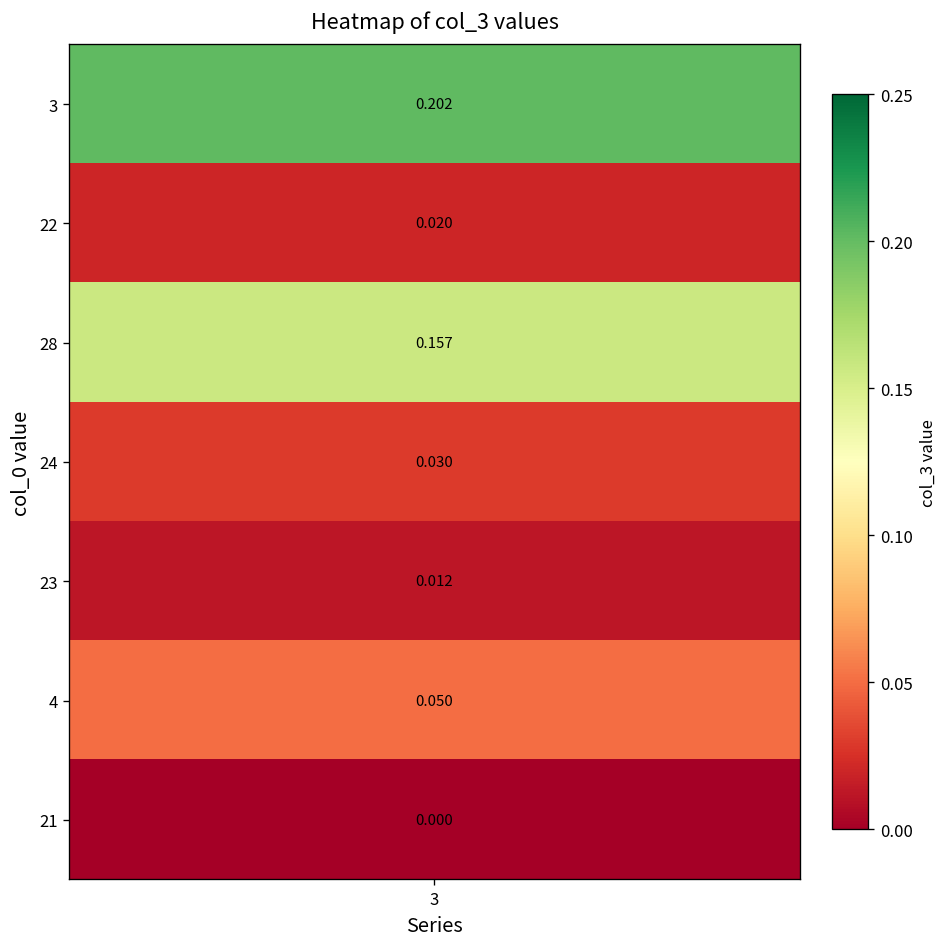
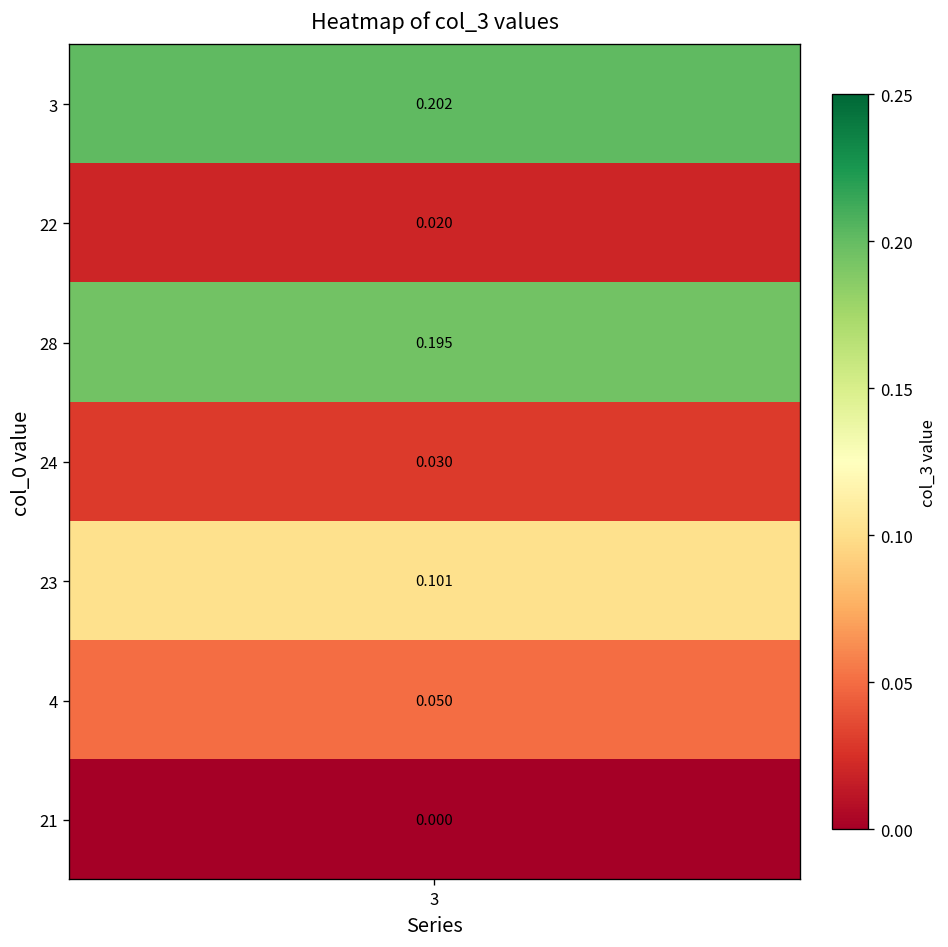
28, 3: 0.157 -> 0.195
23, 3: 0.012 -> 0.101
